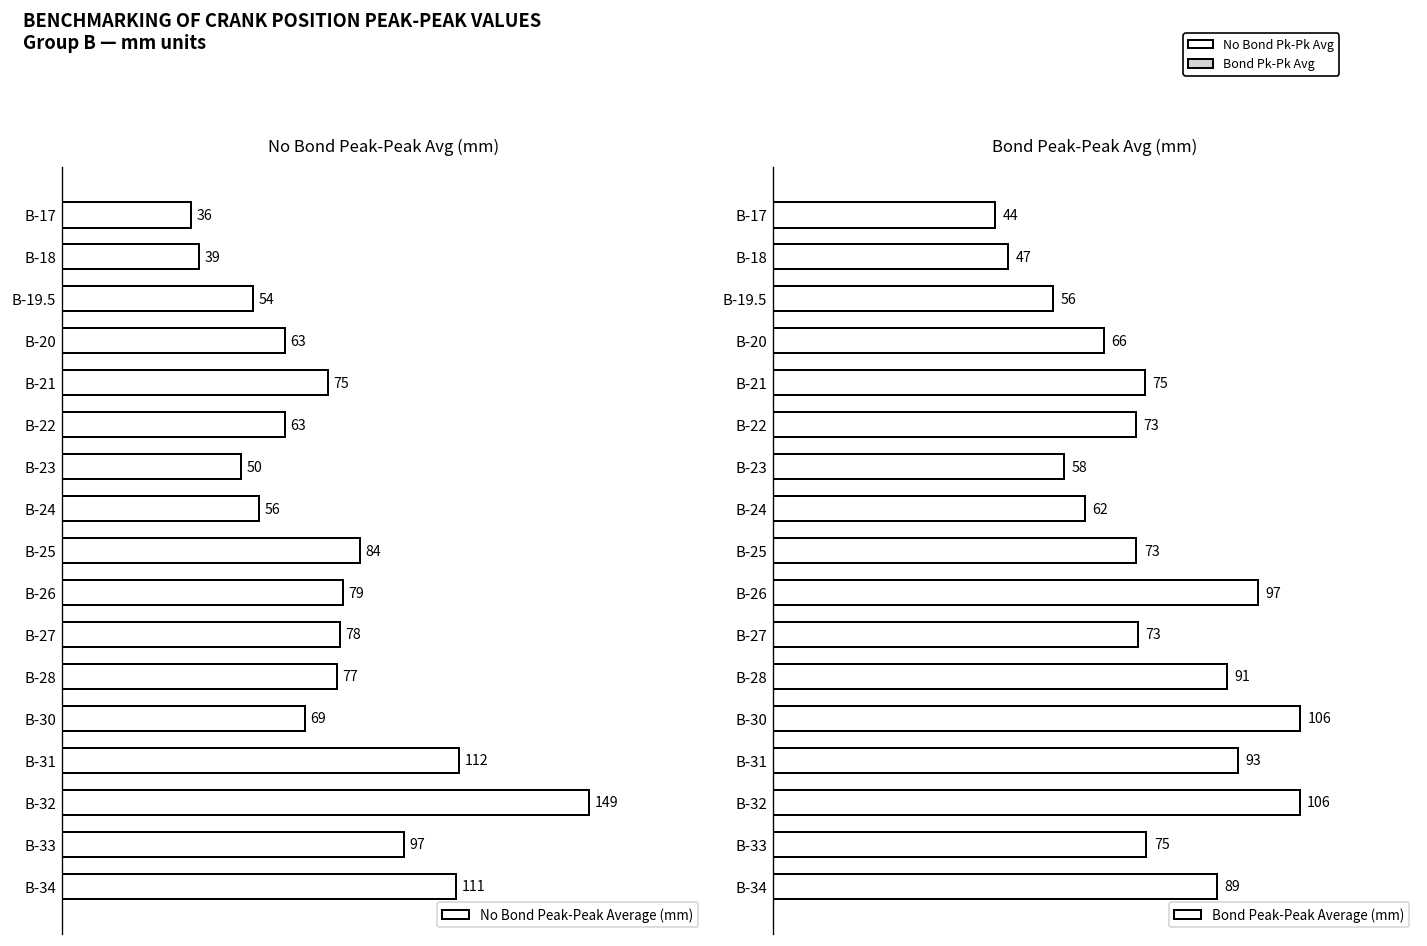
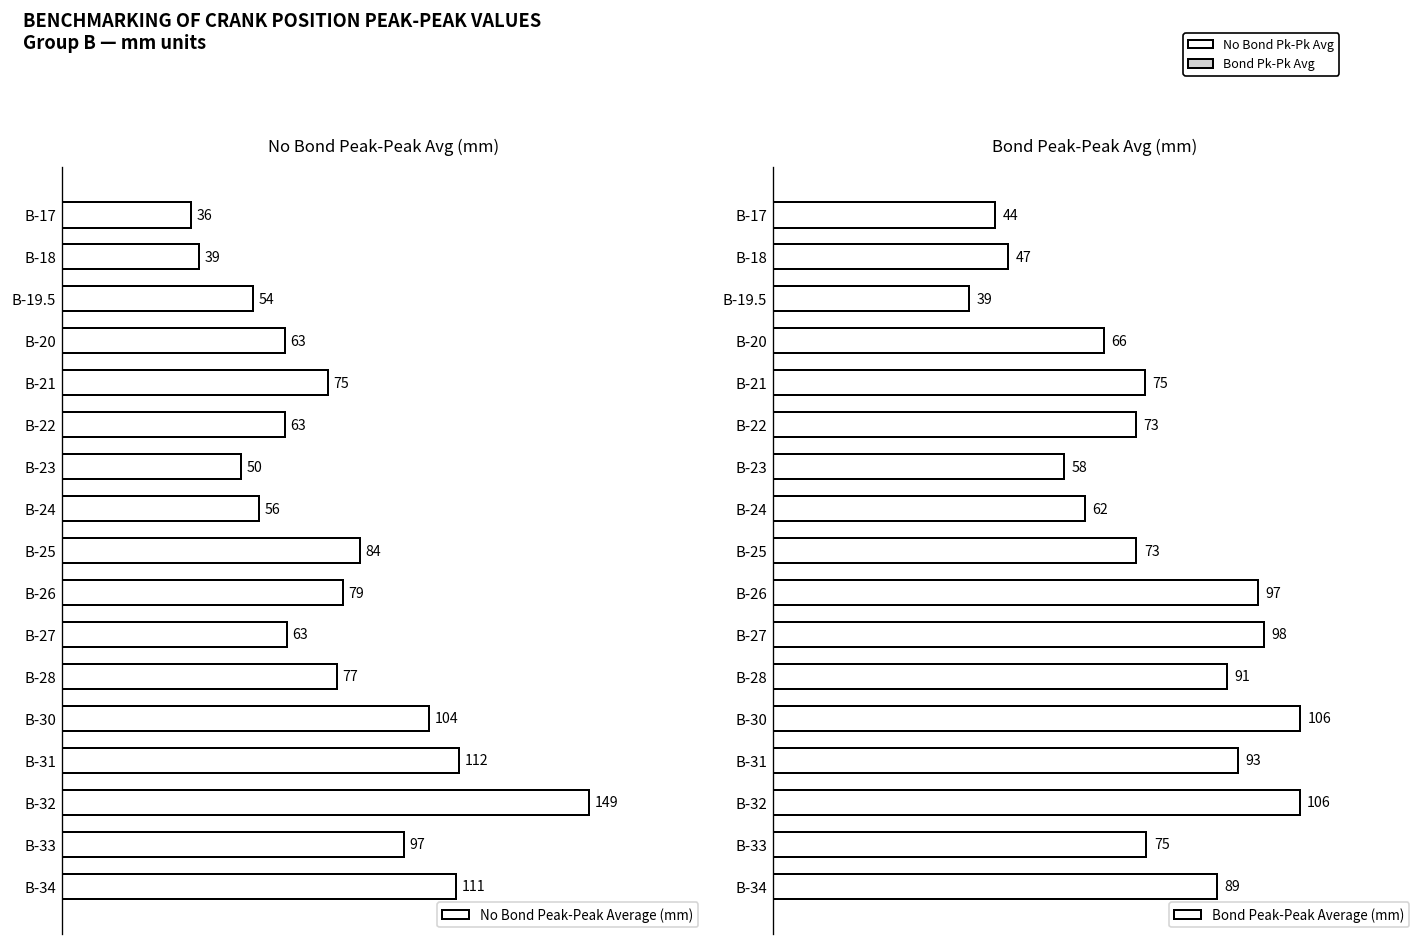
No Bond Peak-Peak Avg (mm), B-27: 78 -> 63
No Bond Peak-Peak Avg (mm), B-30: 69 -> 104
Bond Peak-Peak Avg (mm), B-19.5: 56 -> 39
Bond Peak-Peak Avg (mm), B-27: 73 -> 98
